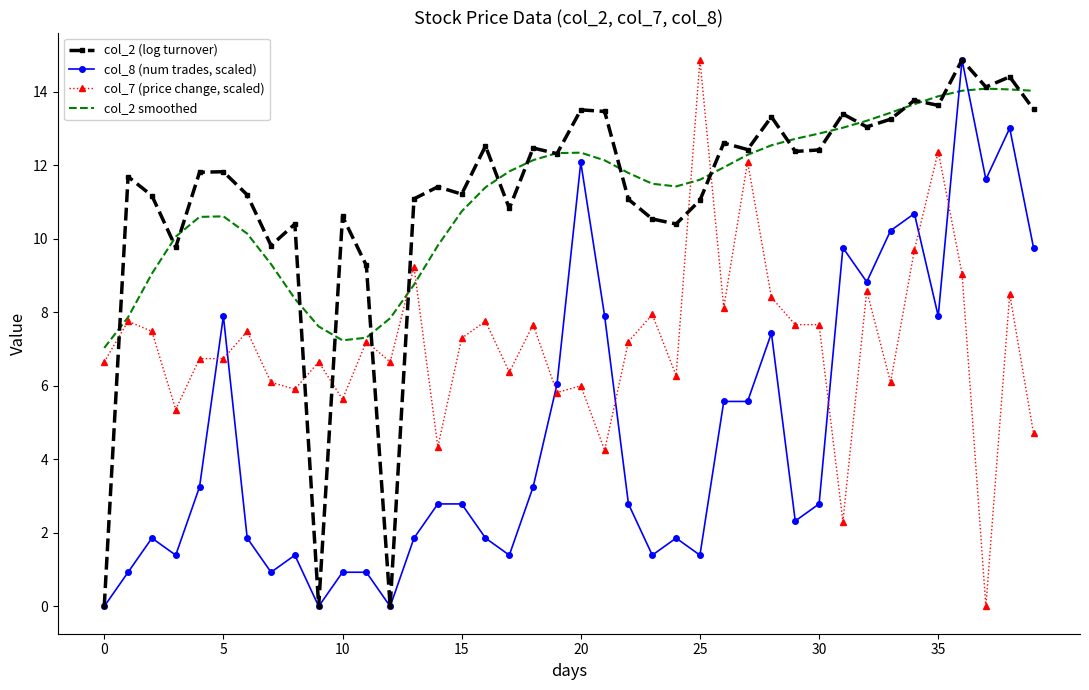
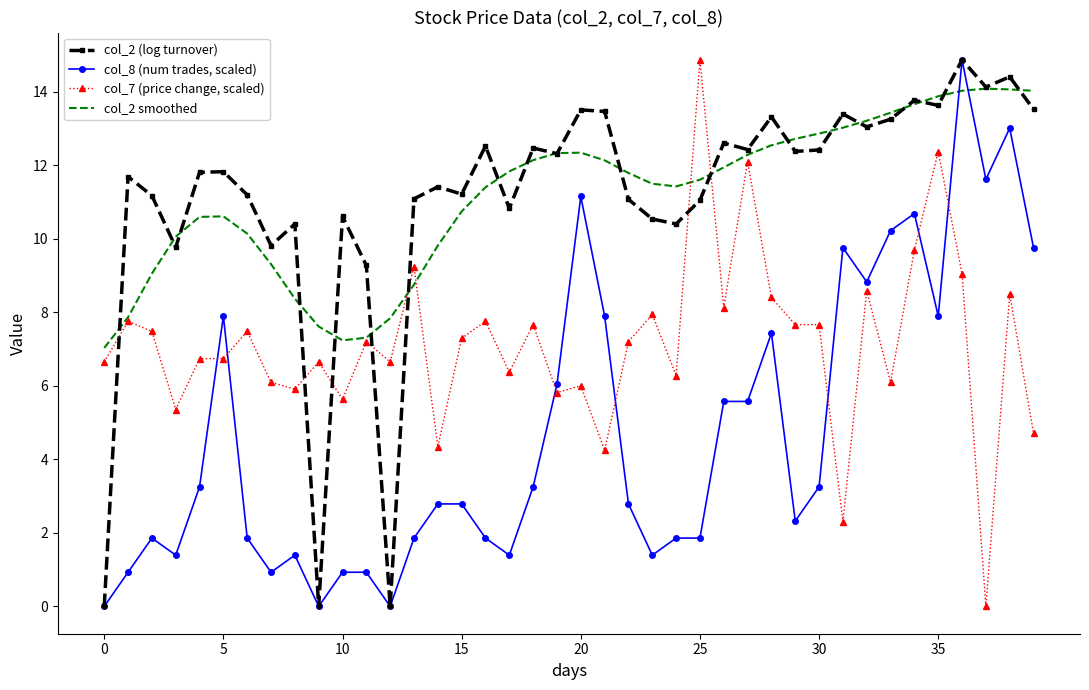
col_8 (num trades, scaled), 20: 12.1 -> 11.1
col_8 (num trades, scaled), 25: 1.4 -> 1.9
col_8 (num trades, scaled), 30: 2.8 -> 3.3
